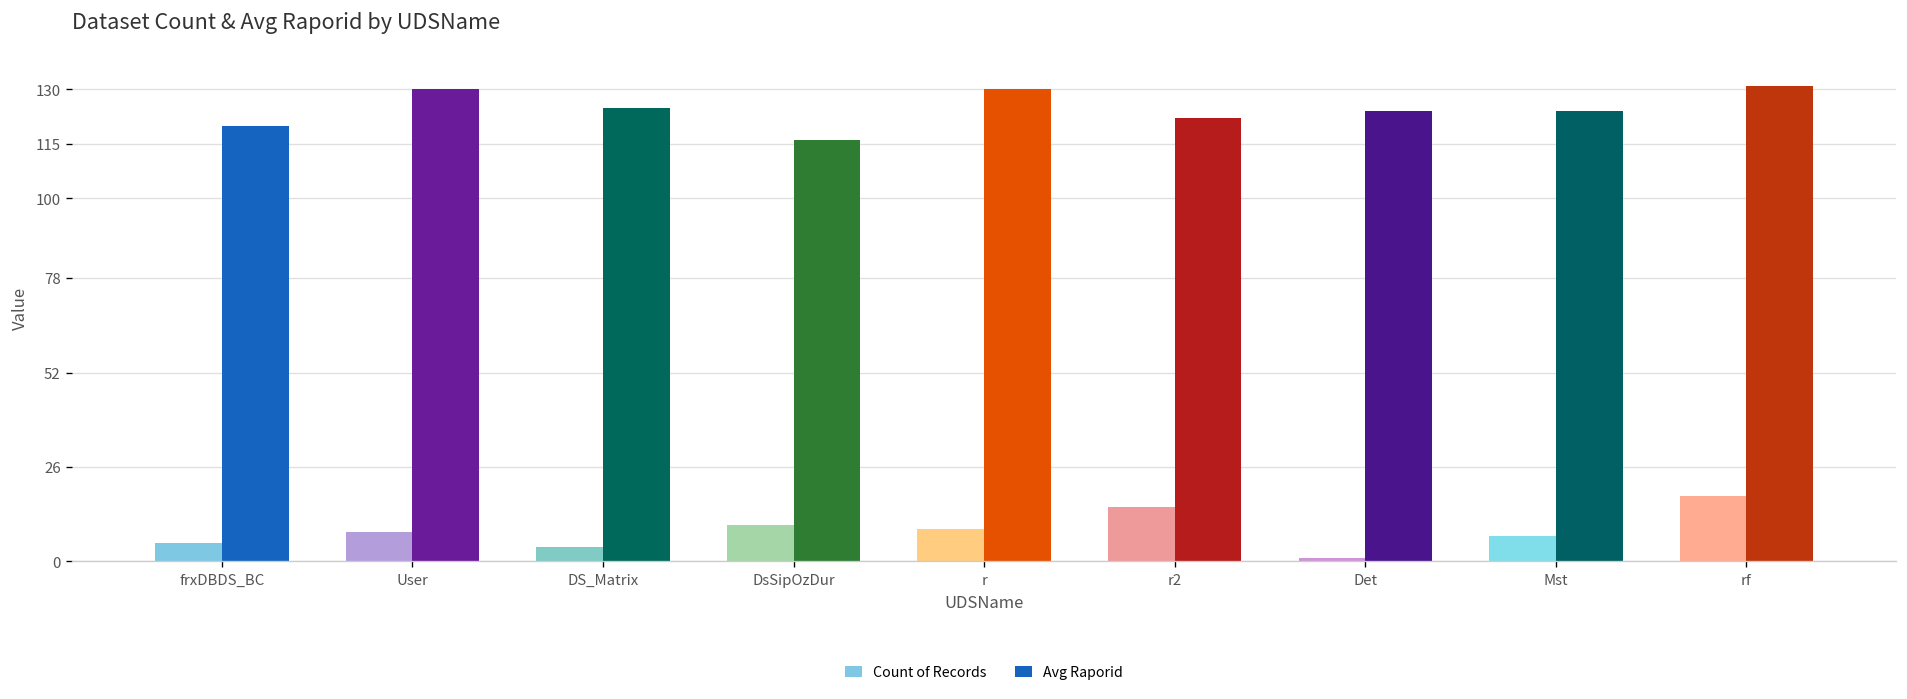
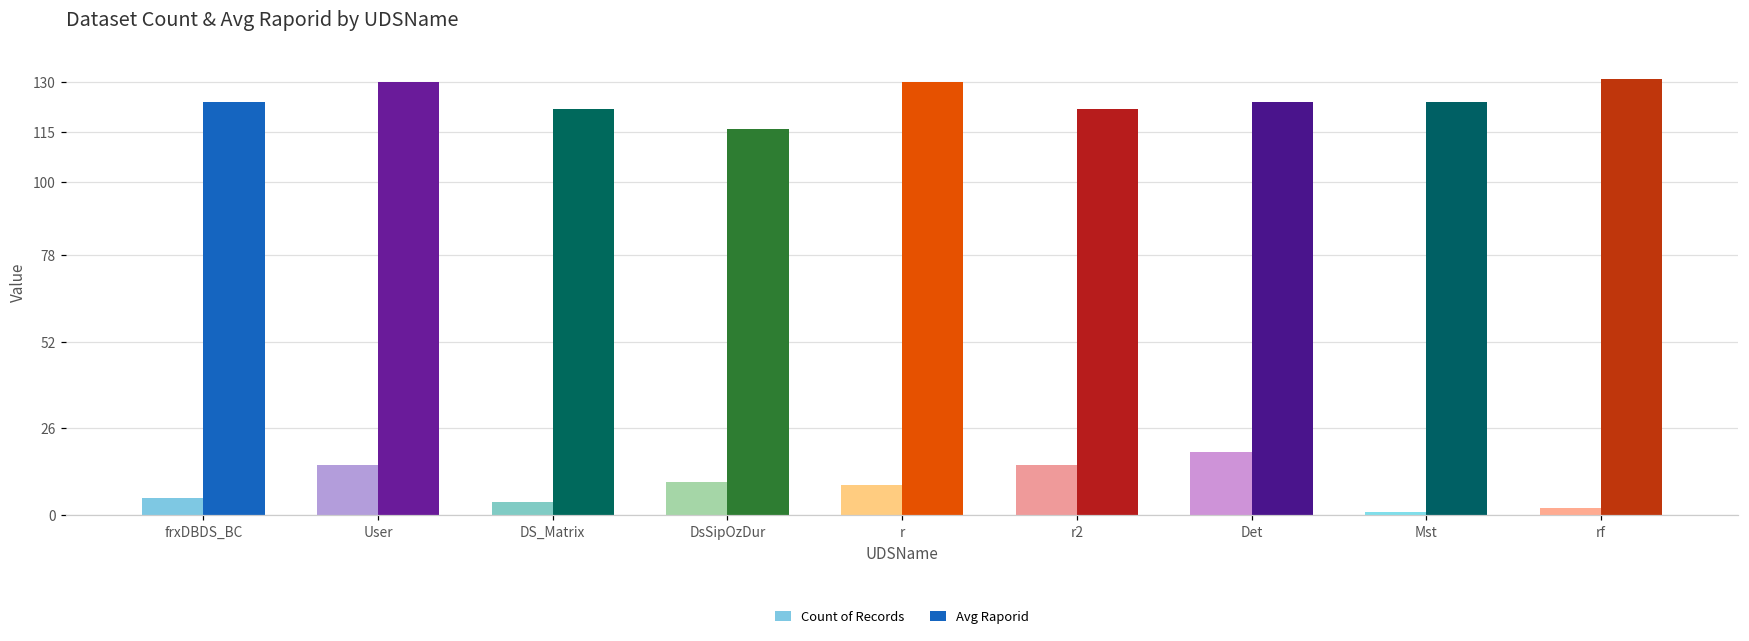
Avg Raporid, frxDBDS_BC: 120 -> 124
Count of Records, User: 8 -> 15
Avg Raporid, DS_Matrix: 125 -> 122
Count of Records, Det: 1 -> 19
Count of Records, Mst: 7 -> 1
Count of Records, rf: 18 -> 2
